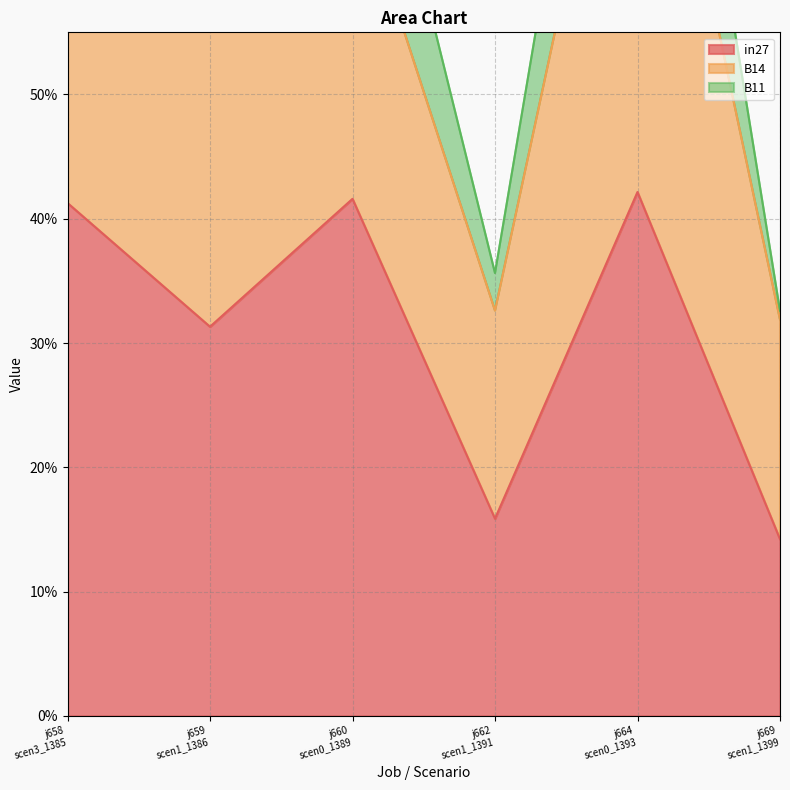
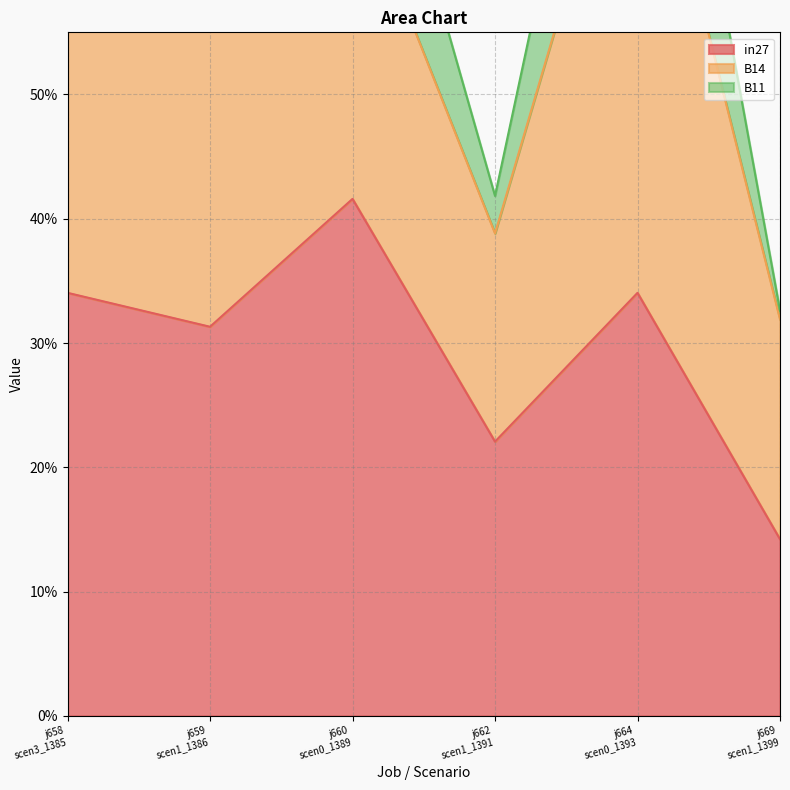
in27, j658 scen3_1385: 41.3% -> 34.0%
in27, j662 scen1_1391: 15.9% -> 22.1%
in27, j664 scen0_1393: 42.1% -> 34.0%
